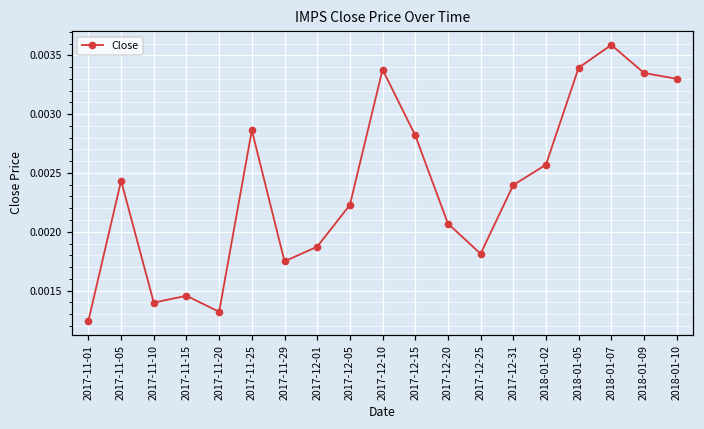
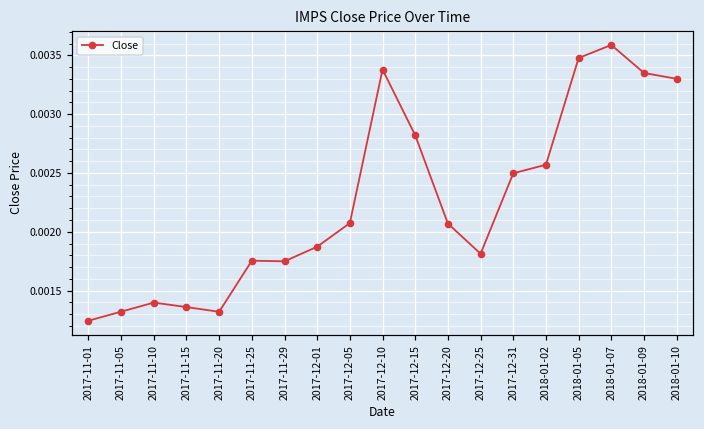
2017-11-05: 0.00243 -> 0.00132
2017-11-15: 0.00146 -> 0.00136
2017-11-25: 0.00286 -> 0.00175
2017-12-05: 0.00223 -> 0.00207
2017-12-31: 0.00240 -> 0.00250
2018-01-05: 0.00339 -> 0.00348
